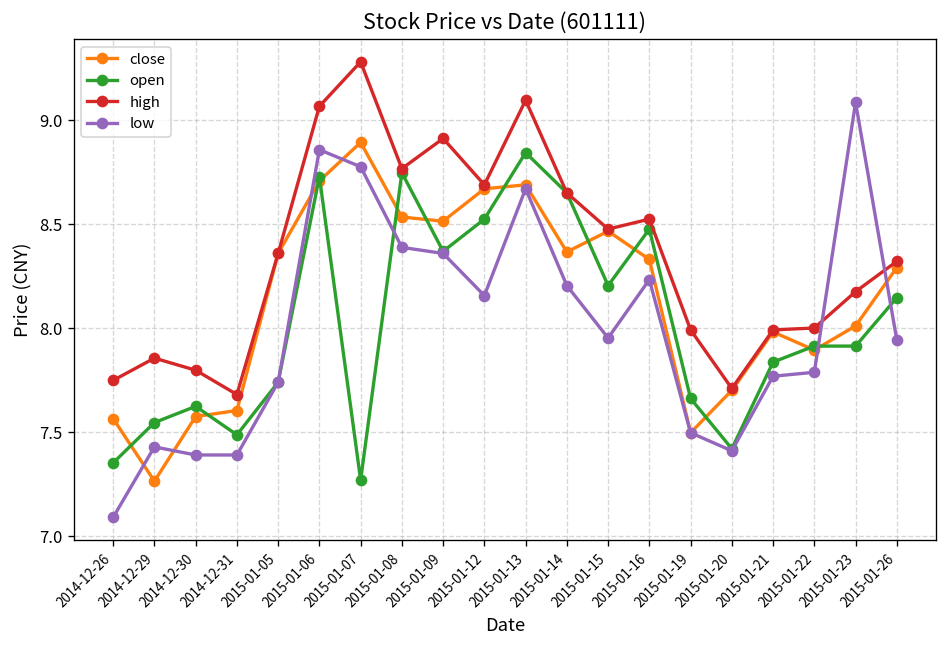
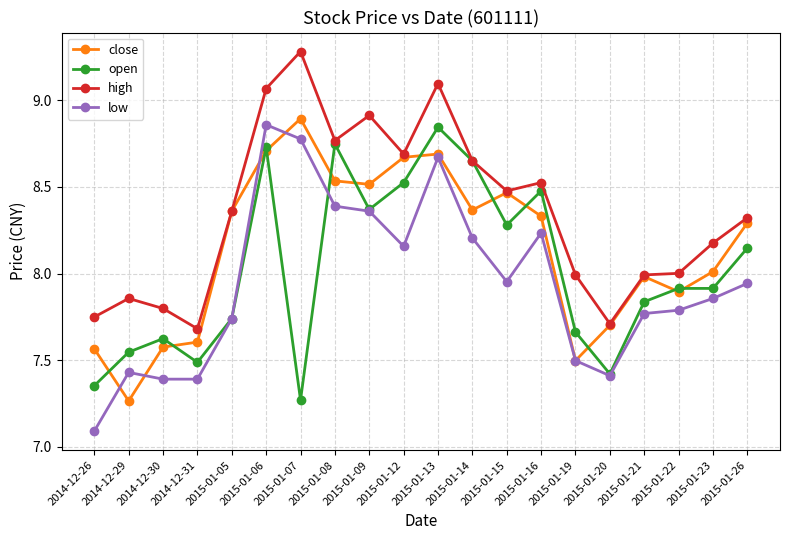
open, 2015-01-15: 8.21 -> 8.28
low, 2015-01-23: 9.09 -> 7.86
